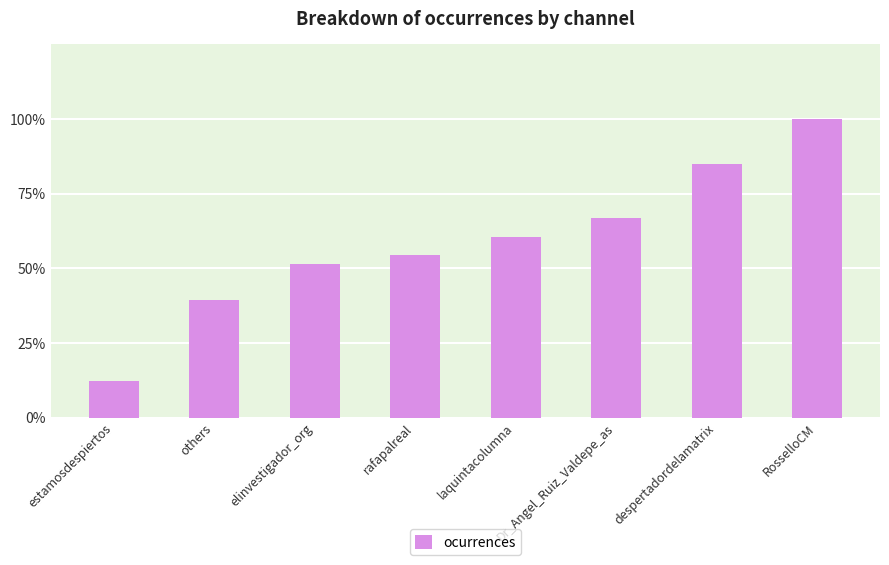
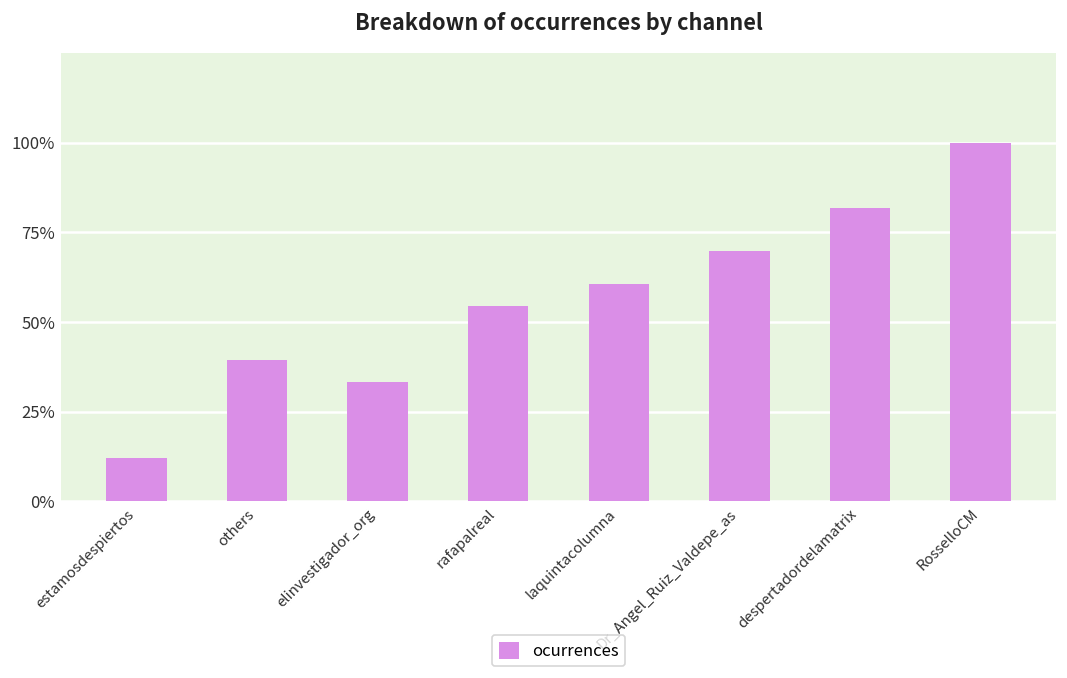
elinvestigador_org: 52% -> 33%
Dr_Angel_Ruiz_Valdepe_as: 67% -> 70%
despertadordelamatrix: 85% -> 82%
